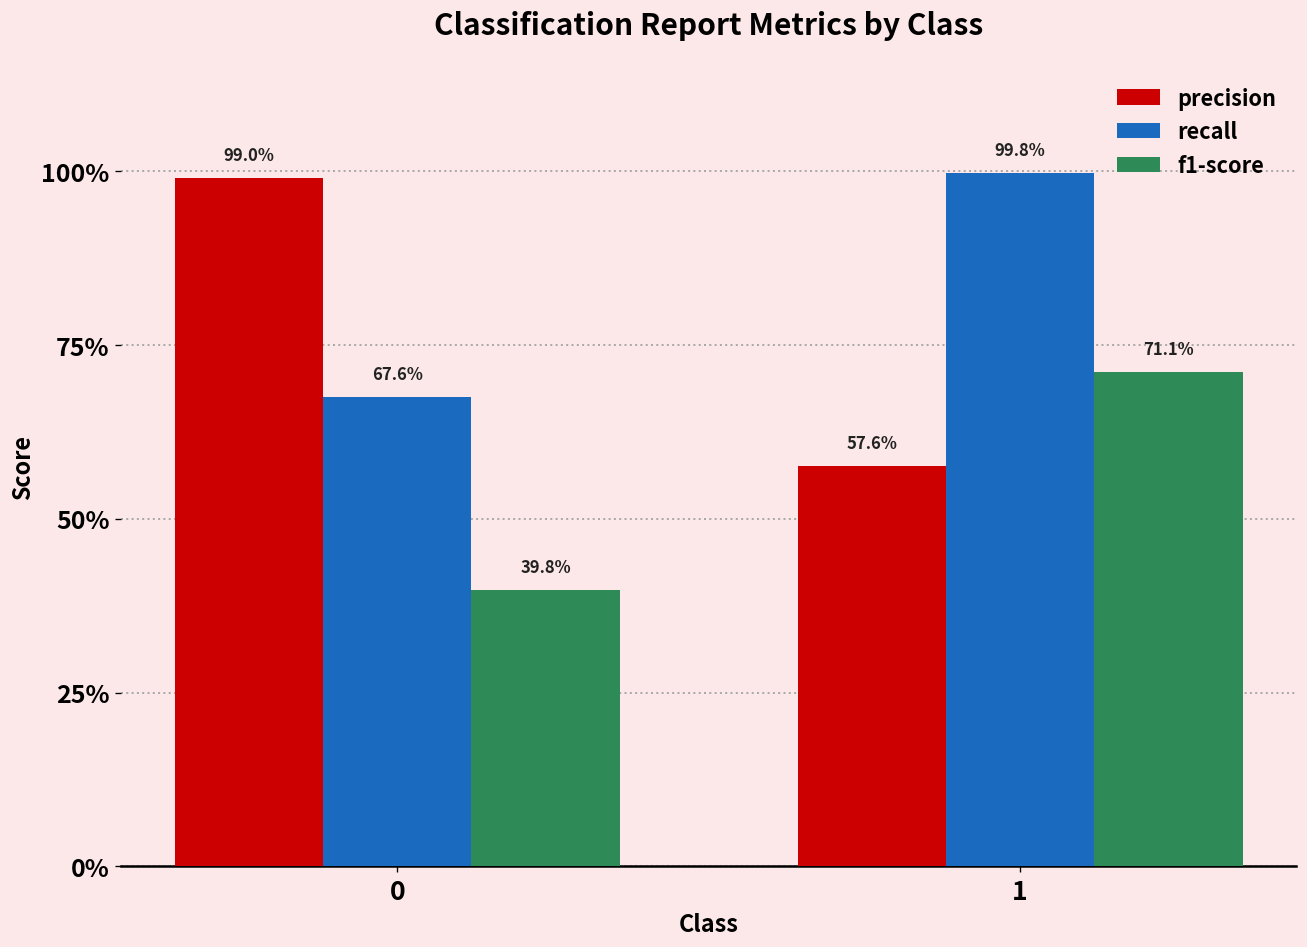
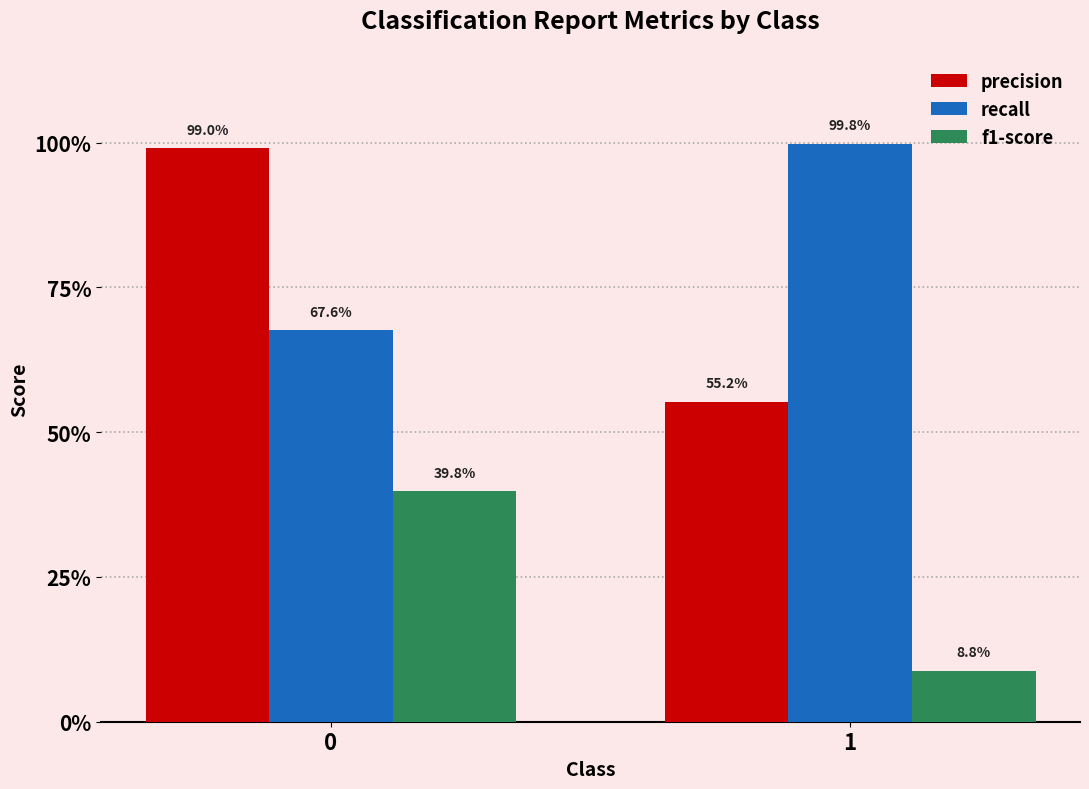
precision, 1: 57.6% -> 55.2%
f1-score, 1: 71.1% -> 8.8%
